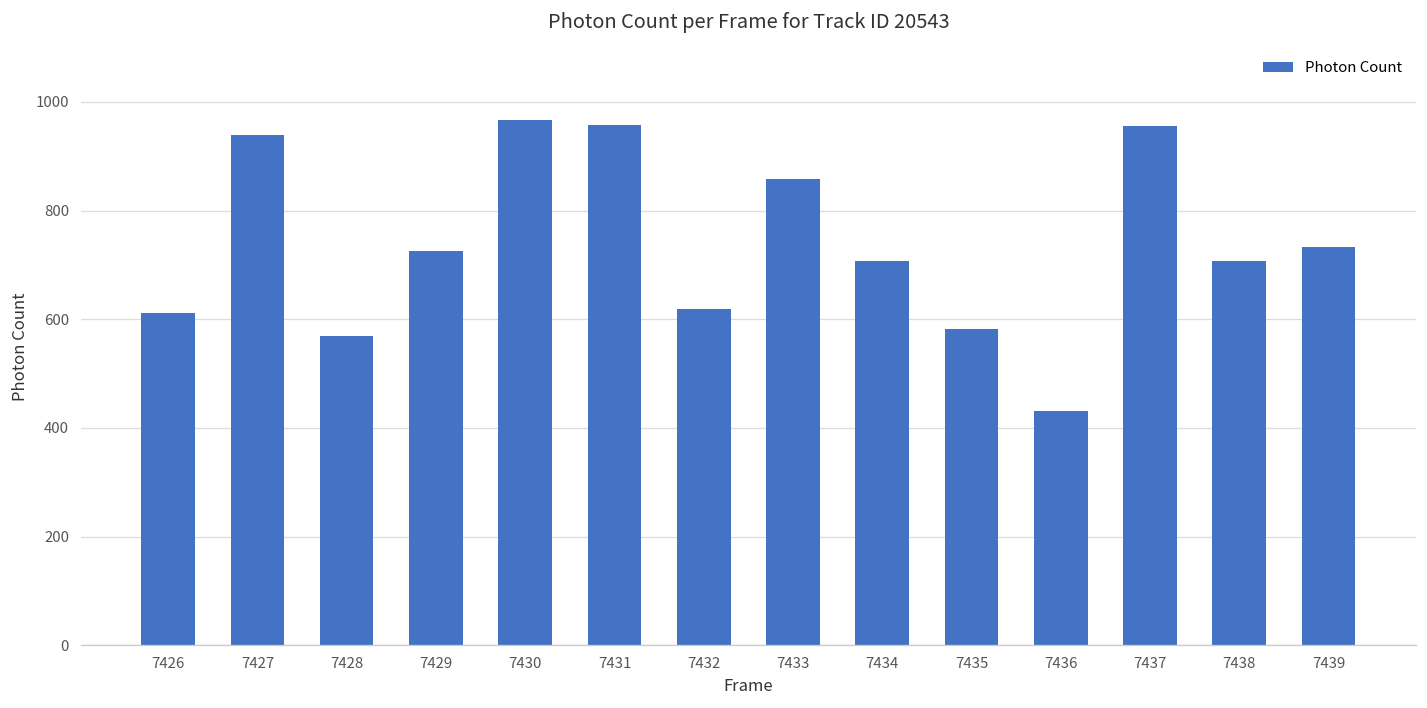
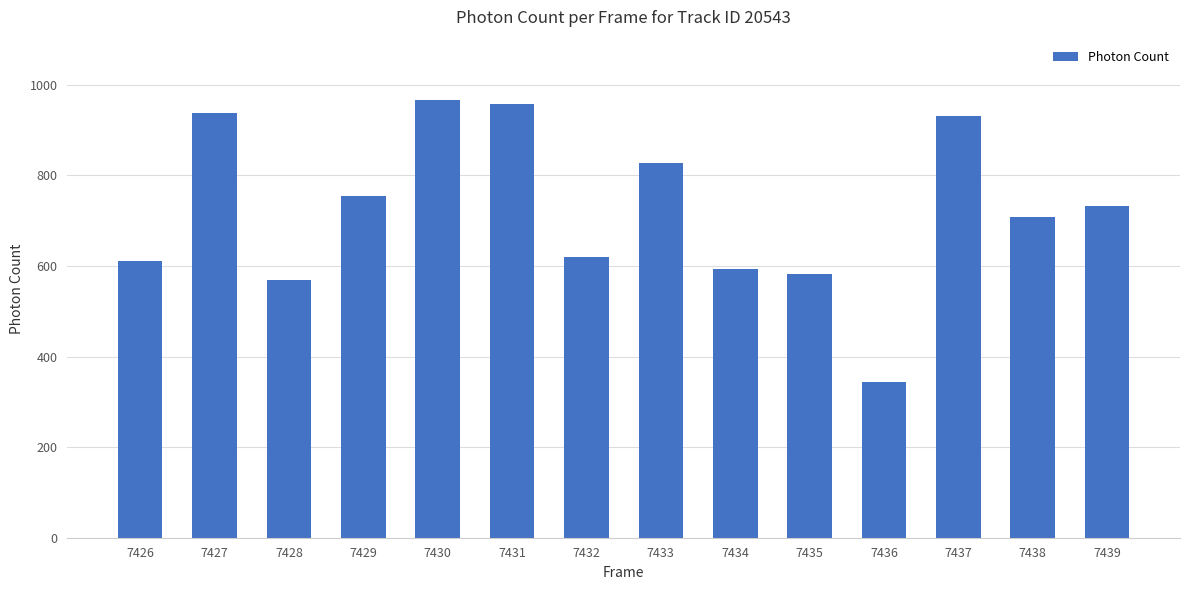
7429: 730 -> 750
7433: 860 -> 830
7434: 710 -> 590
7436: 430 -> 340
7437: 960 -> 930
